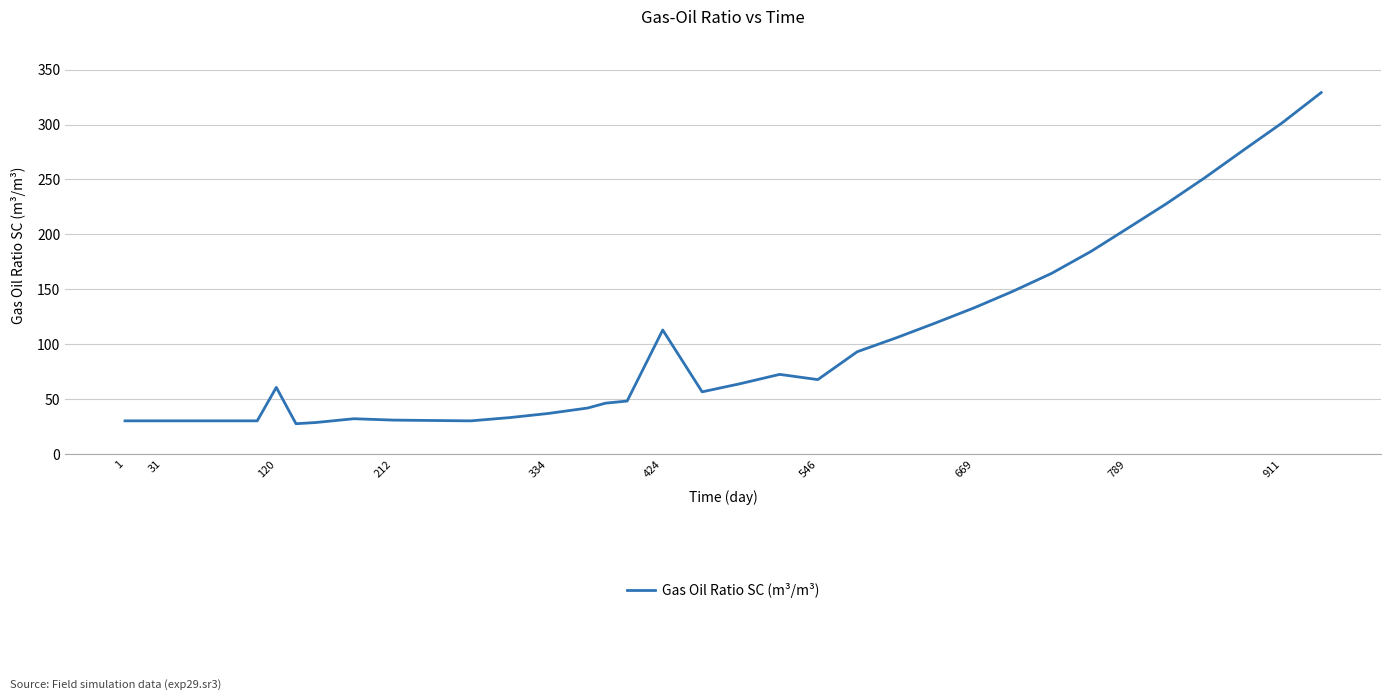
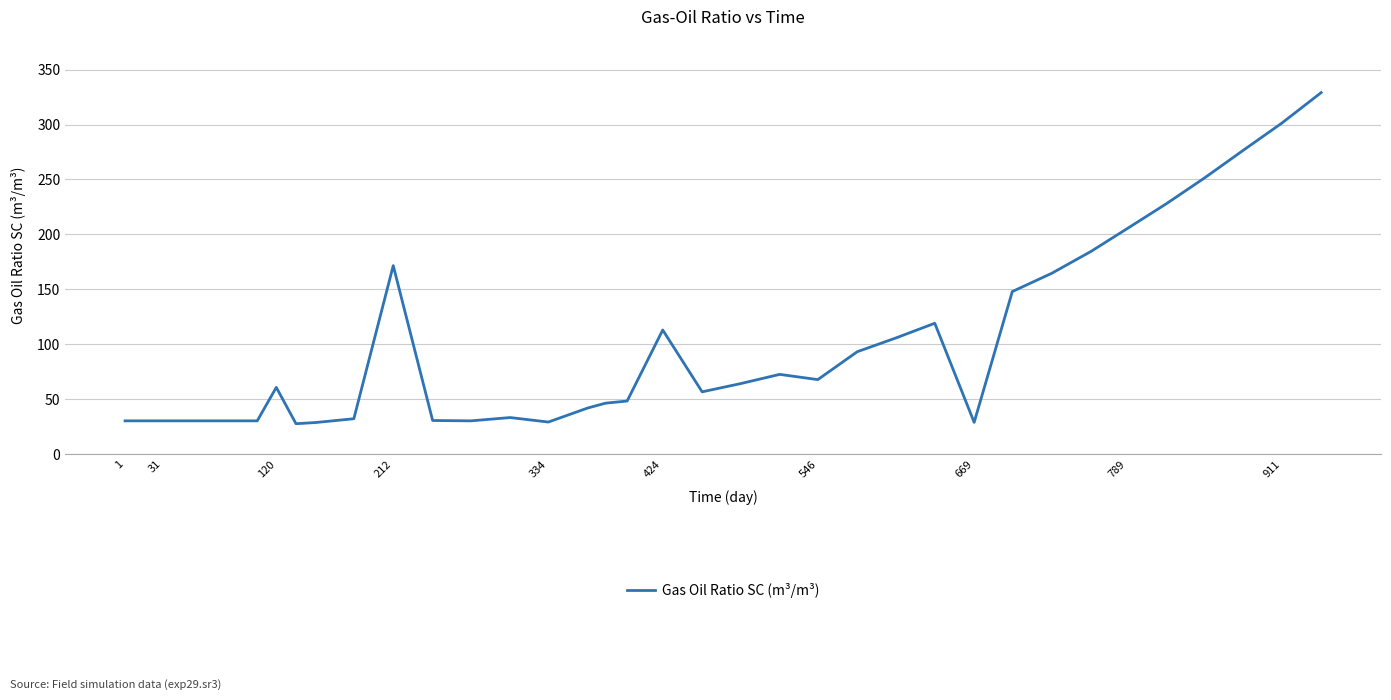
212: 31 -> 172
334: 37 -> 29
669: 133 -> 29
